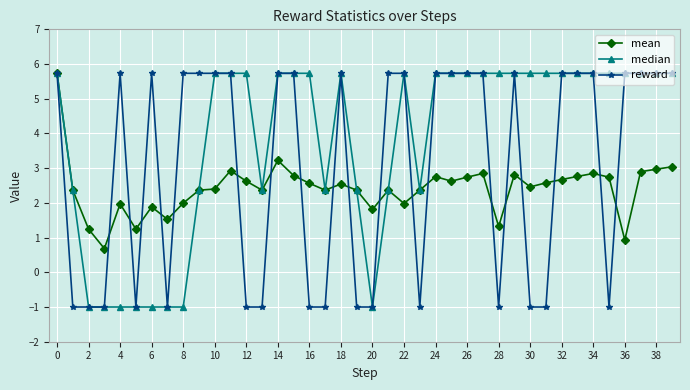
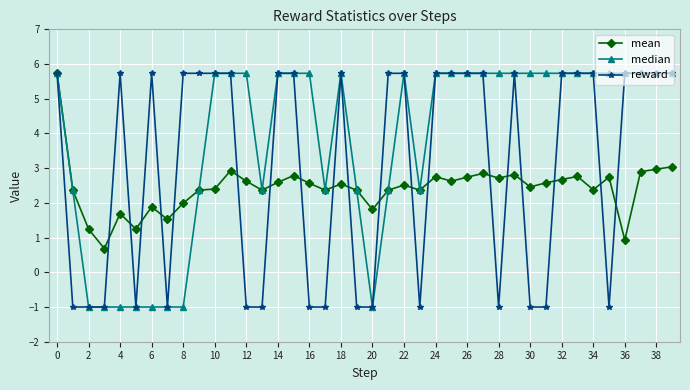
mean, 4: 2.0 -> 1.7
mean, 14: 3.2 -> 2.6
mean, 22: 2.0 -> 2.5
mean, 28: 1.3 -> 2.7
mean, 34: 2.8 -> 2.4
